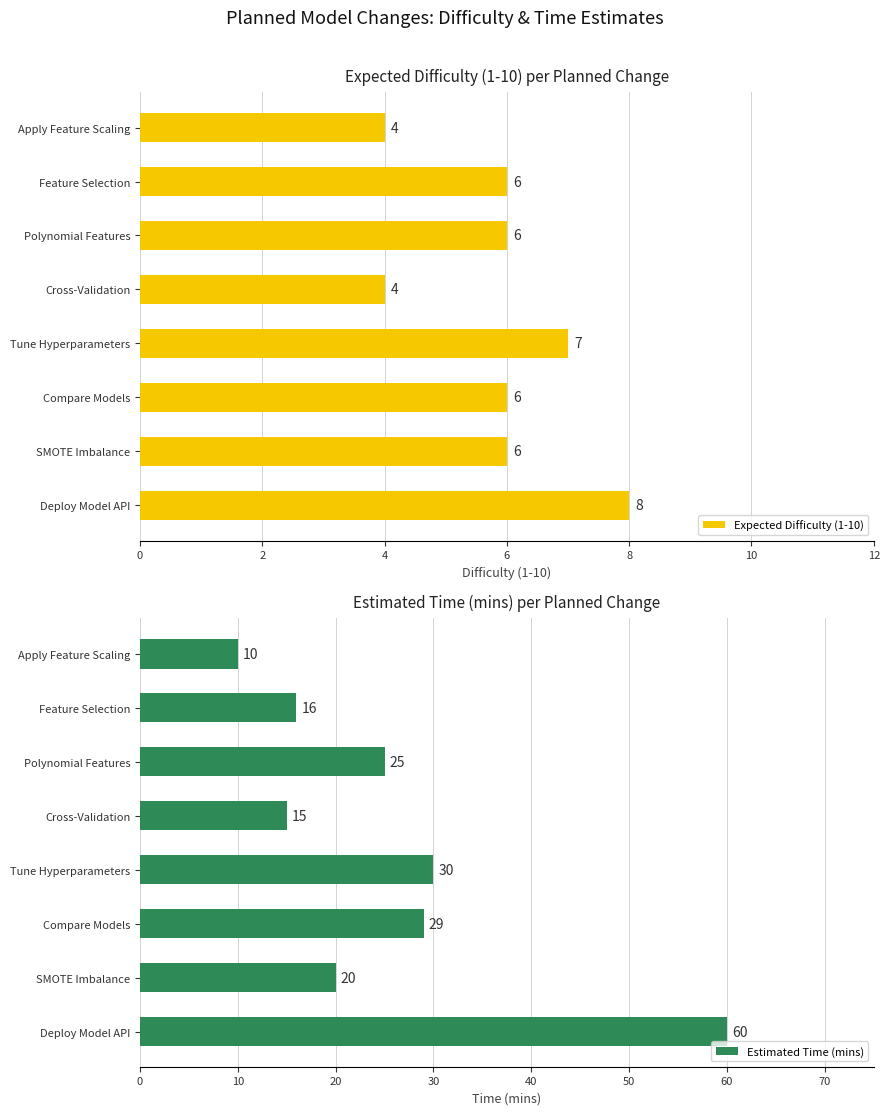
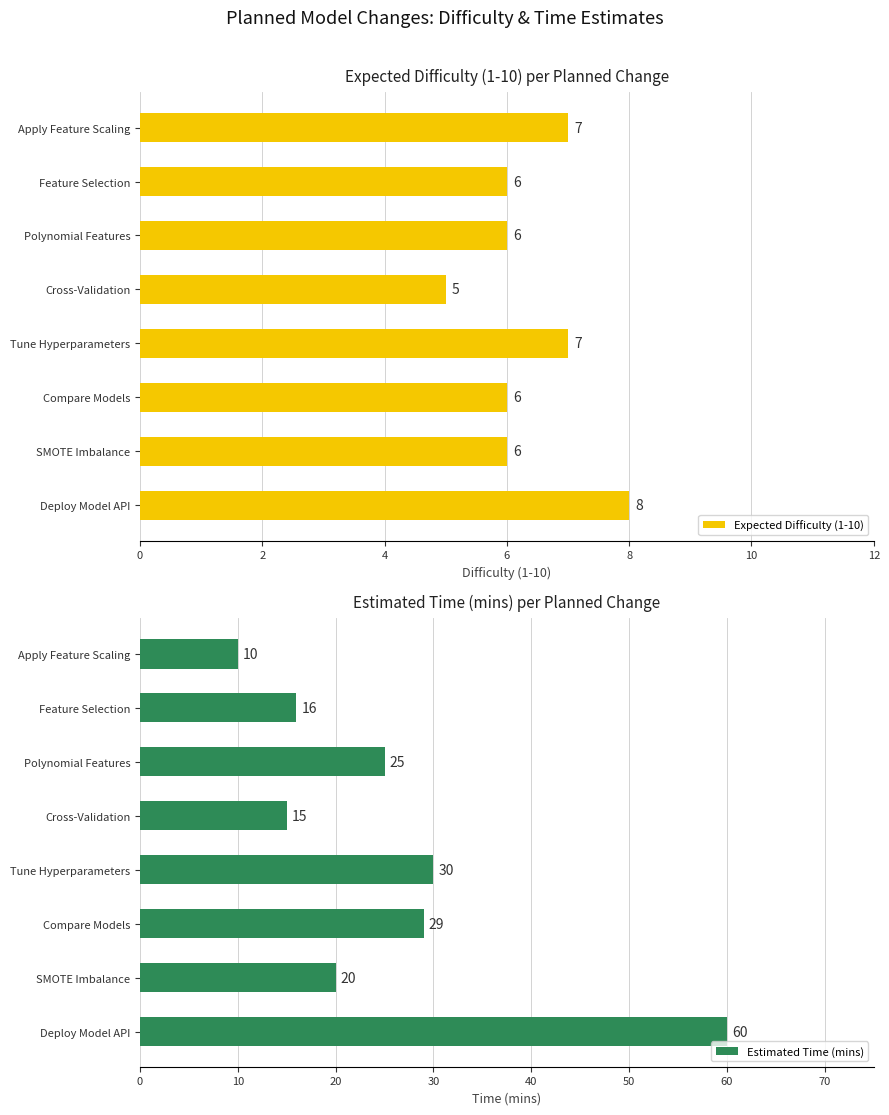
Expected Difficulty (1-10) per Planned Change, Apply Feature Scaling: 4 -> 7
Expected Difficulty (1-10) per Planned Change, Cross-Validation: 4 -> 5
